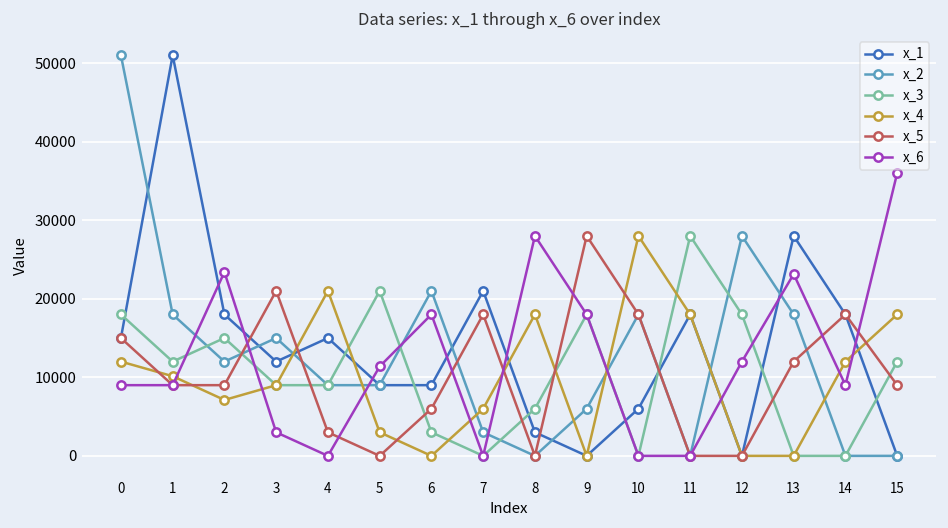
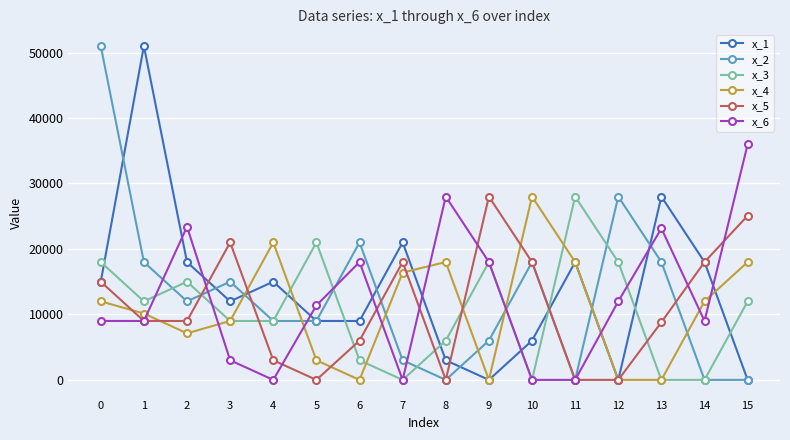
x_4, 7: 6000 -> 16000
x_5, 13: 12000 -> 9000
x_5, 15: 9000 -> 25000
